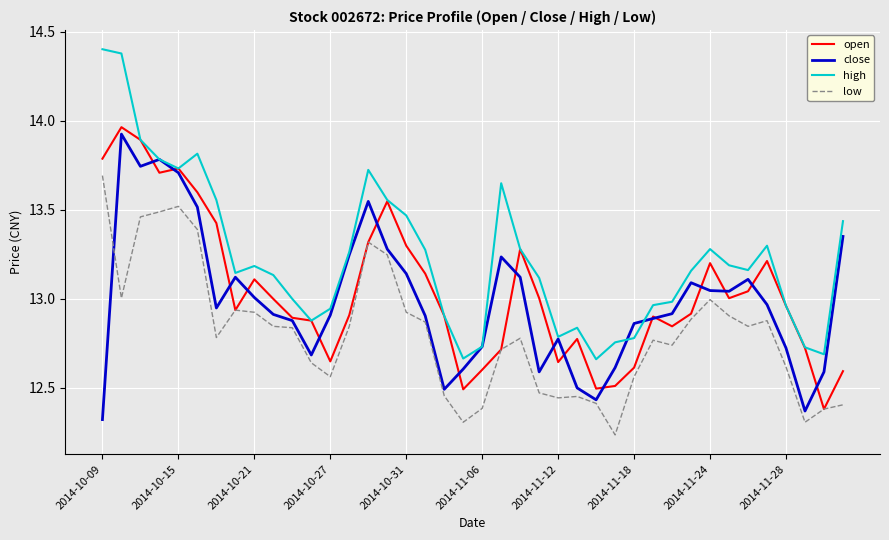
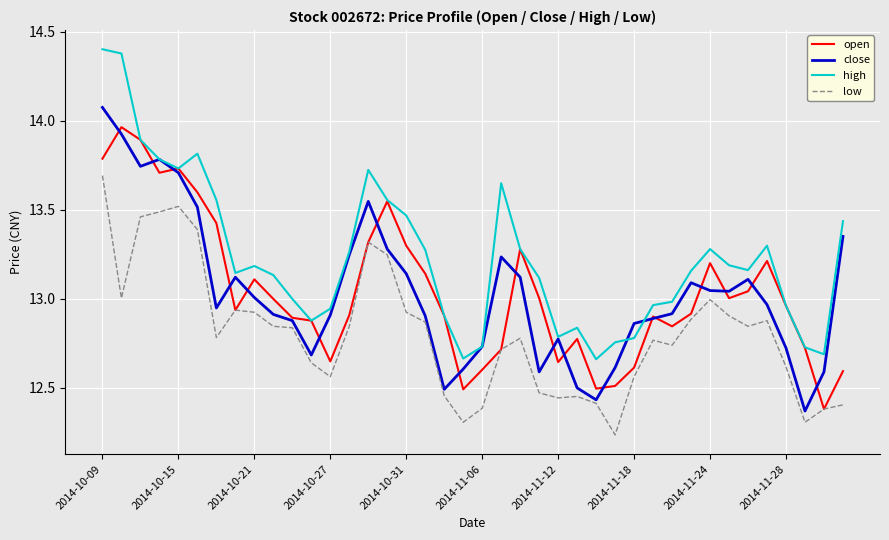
close, 2014-10-09: 12.32 -> 14.08
